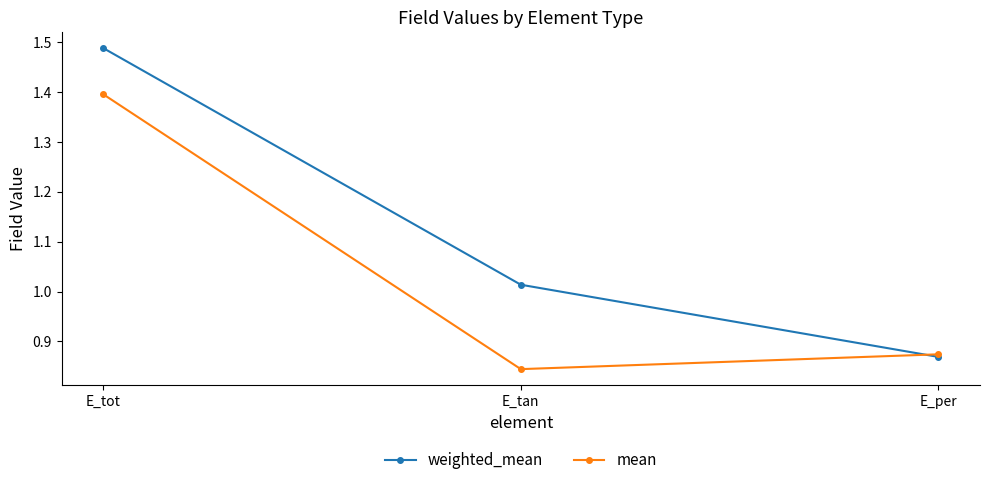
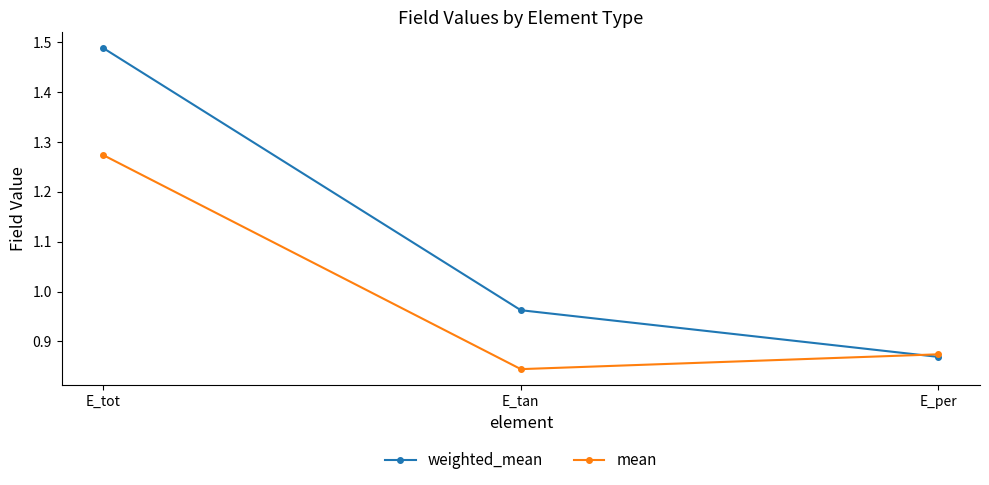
mean, E_tot: 1.40 -> 1.27
weighted_mean, E_tan: 1.01 -> 0.96
